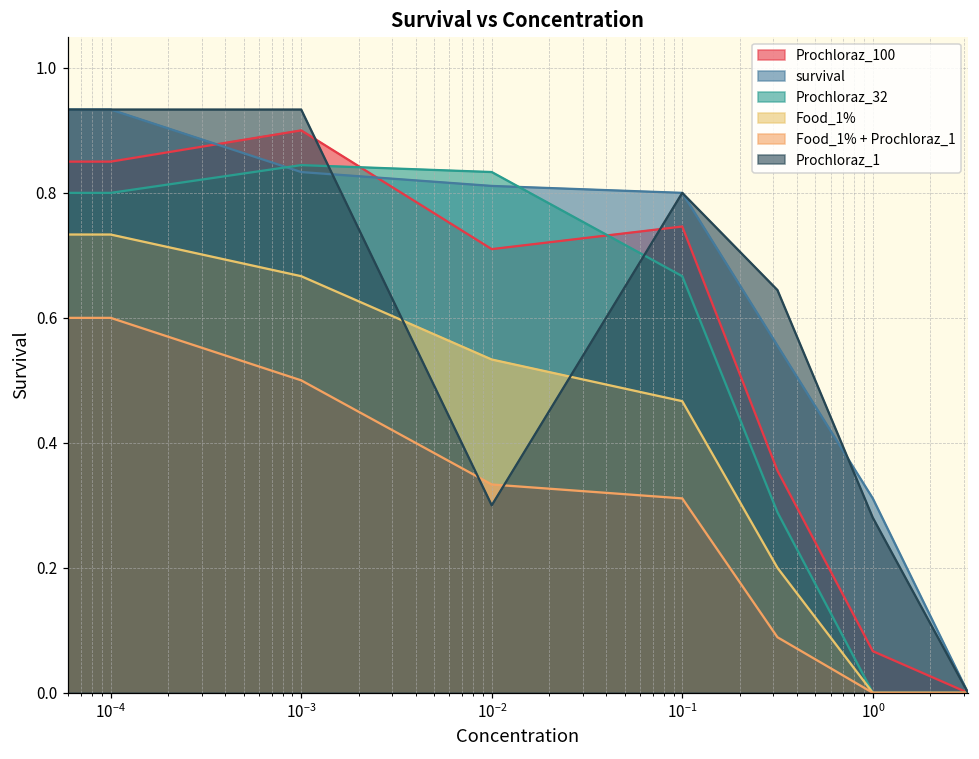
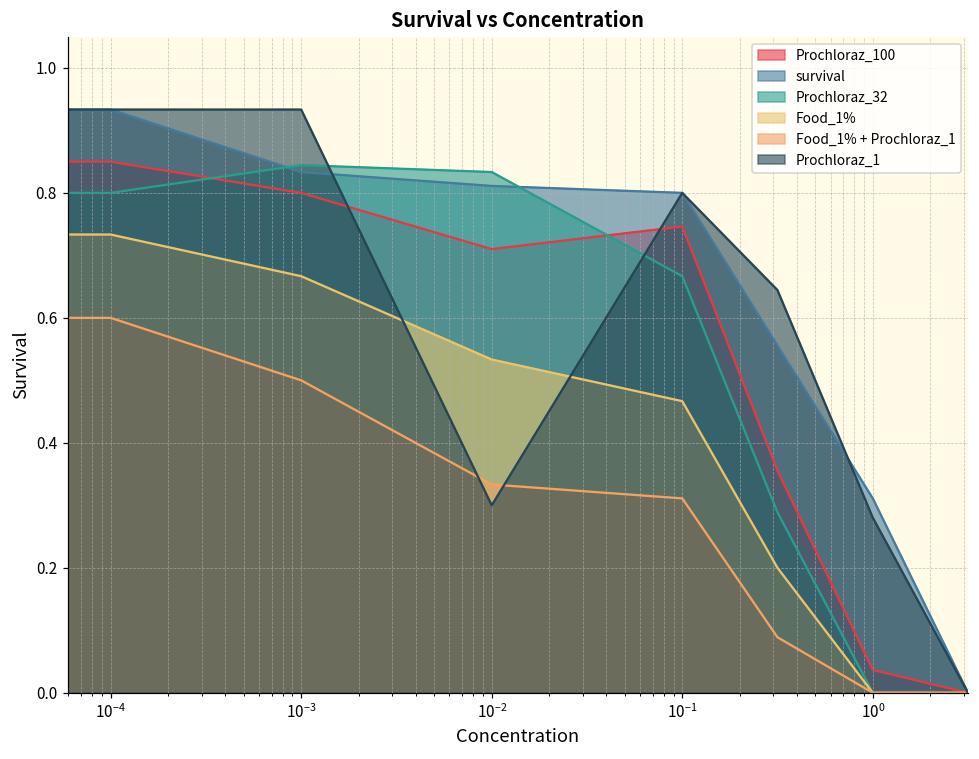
Prochloraz_100, 10^-3: 0.9 -> 0.8
Prochloraz_100, 10^0: 0.07 -> 0.04
